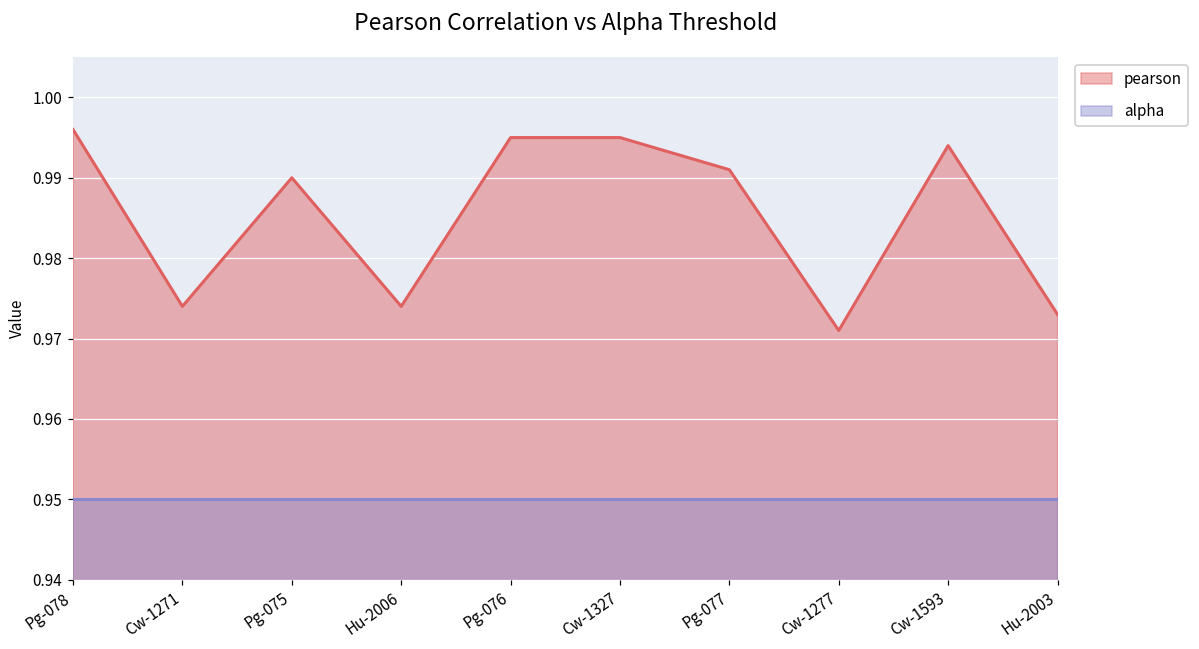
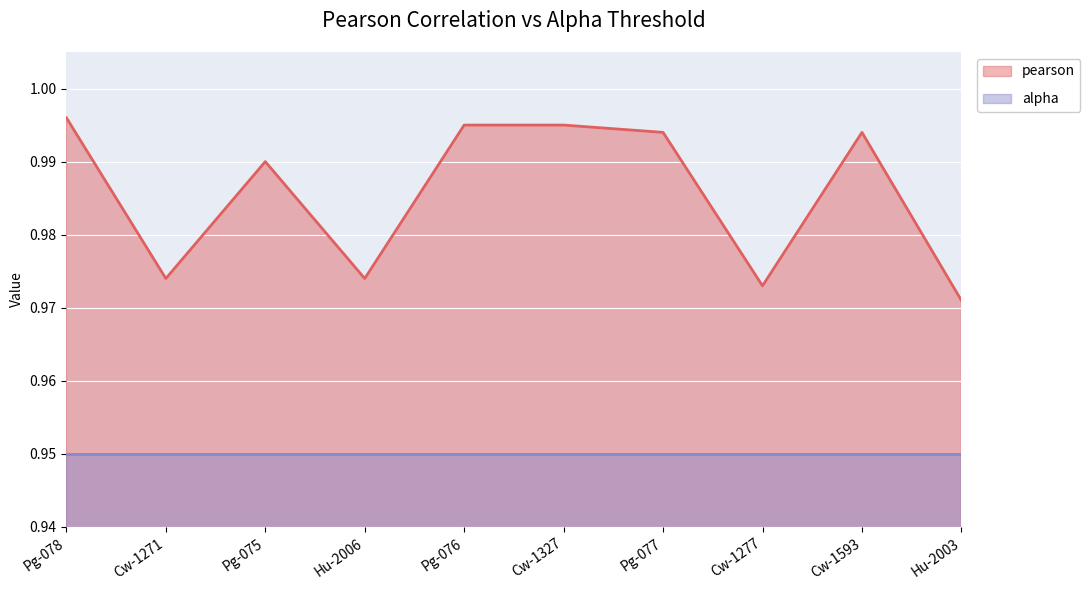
pearson, Pg-077: 0.991 -> 0.994
pearson, Cw-1277: 0.971 -> 0.973
pearson, Hu-2003: 0.973 -> 0.971
